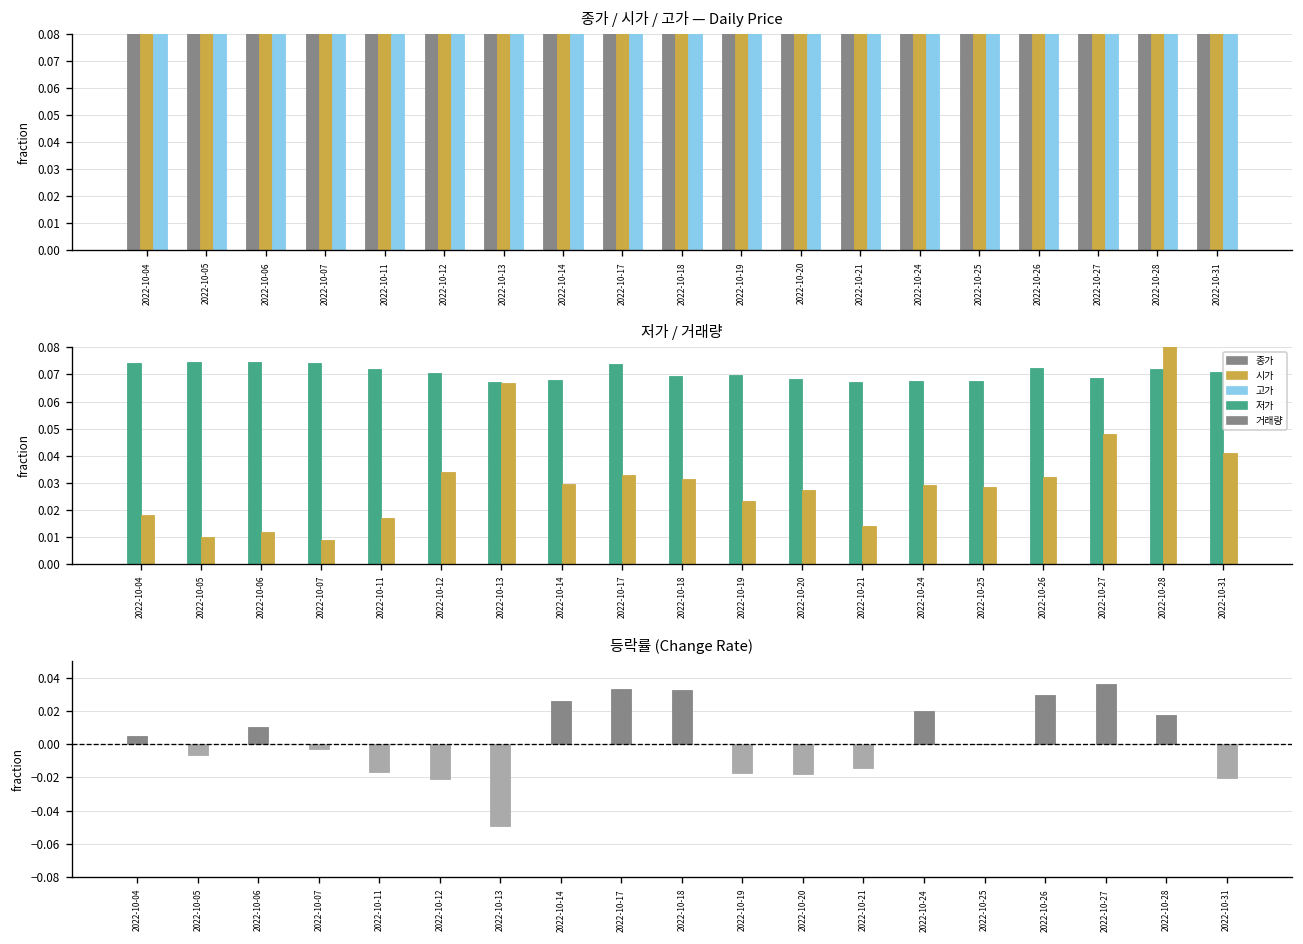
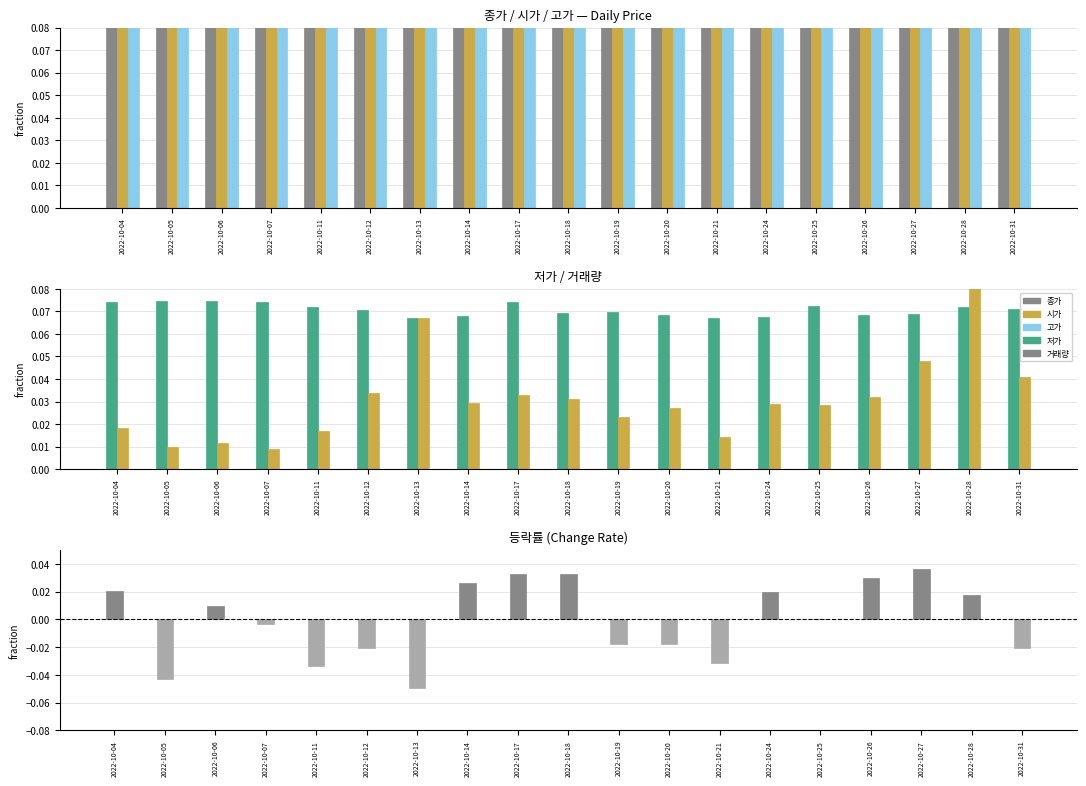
저가 / 거래량, 저가, 2022-10-25: 0.068 -> 0.072
저가 / 거래량, 저가, 2022-10-26: 0.072 -> 0.068
등락률 (Change Rate), 2022-10-04: 0.005 -> 0.020
등락률 (Change Rate), 2022-10-05: -0.007 -> -0.043
등락률 (Change Rate), 2022-10-11: -0.017 -> -0.033
등락률 (Change Rate), 2022-10-21: -0.015 -> -0.032
